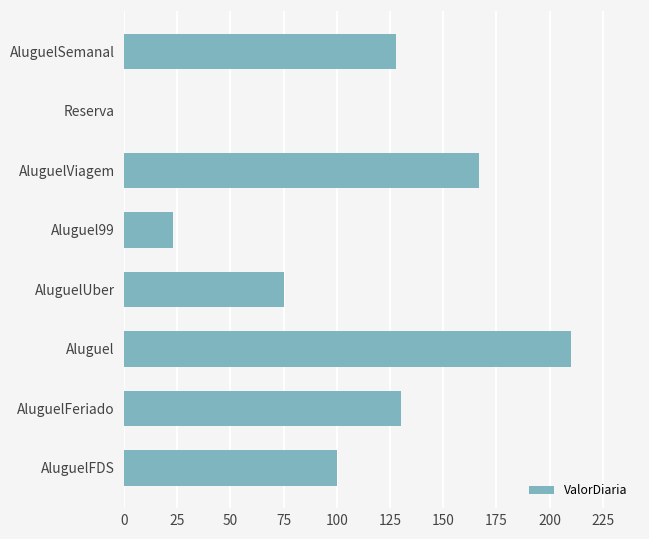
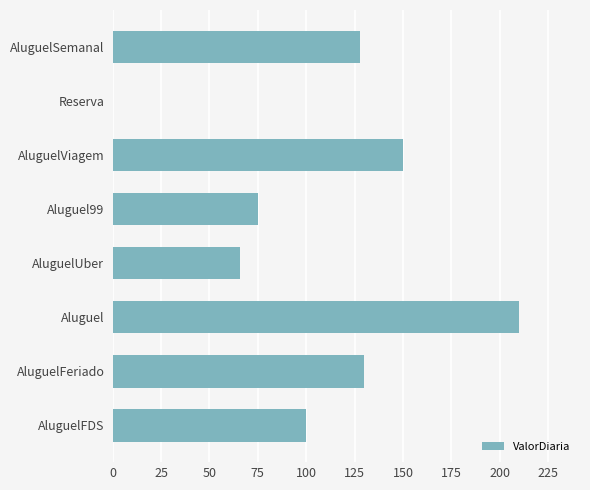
AluguelViagem: 167 -> 150
Aluguel99: 23 -> 75
AluguelUber: 75 -> 66
